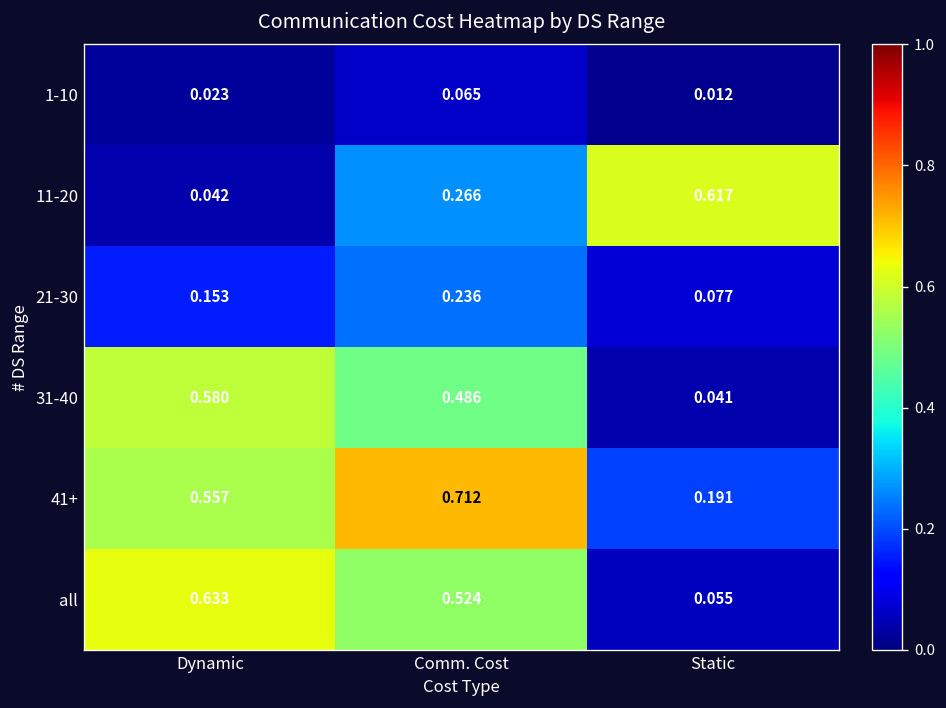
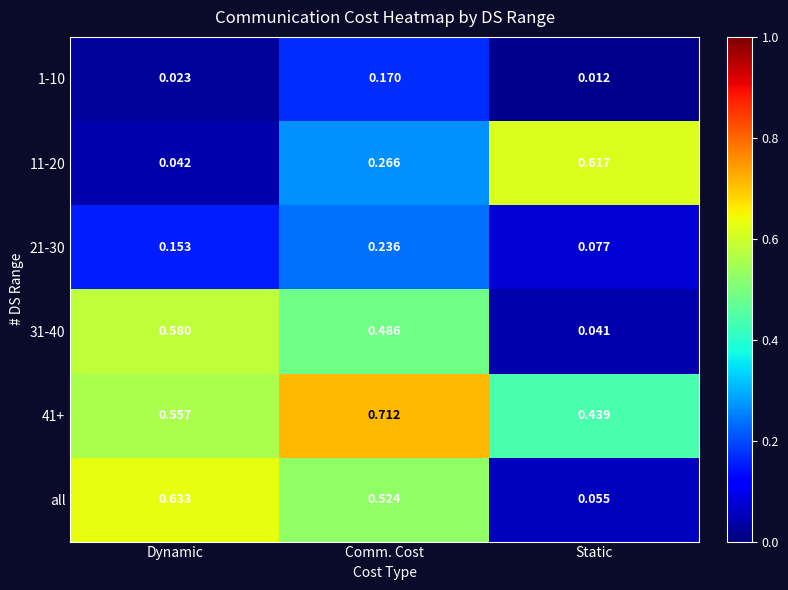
1-10, Comm. Cost: 0.065 -> 0.170
41+, Static: 0.191 -> 0.439
